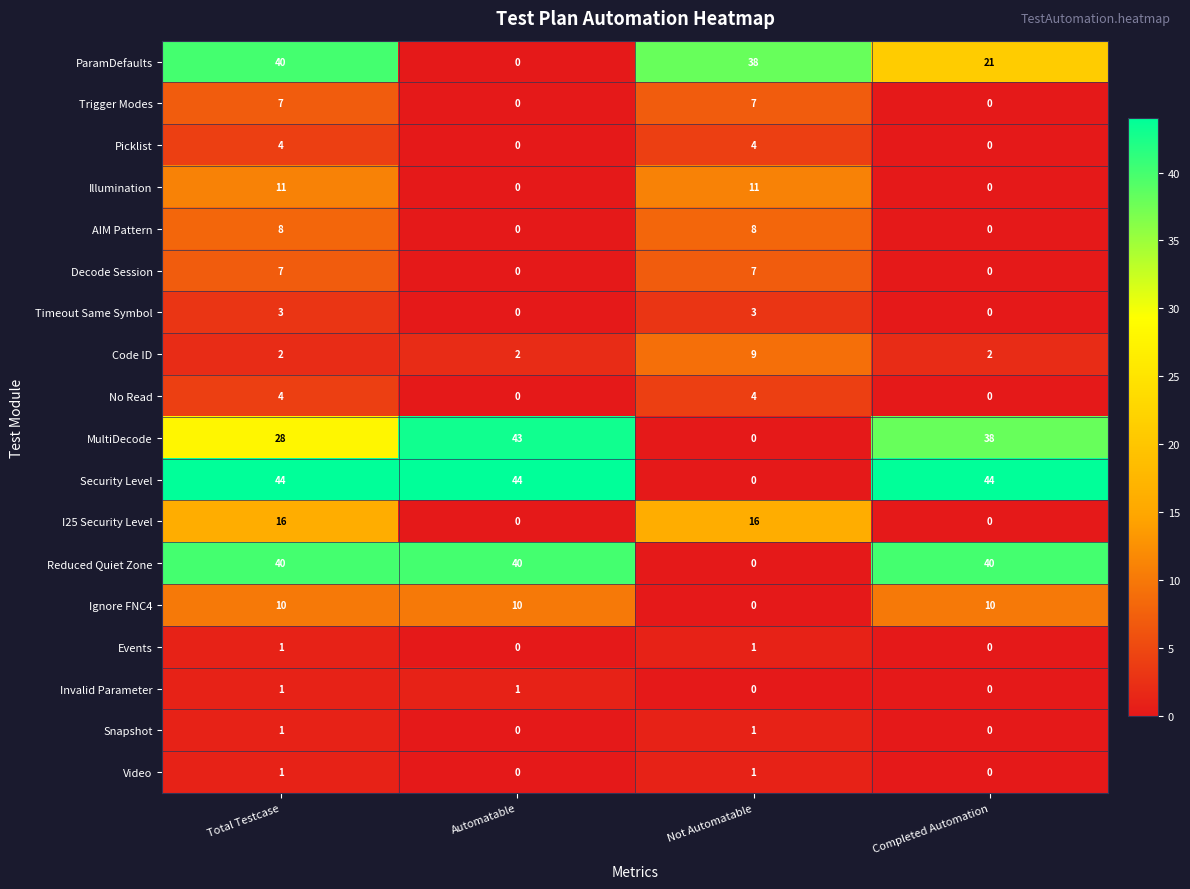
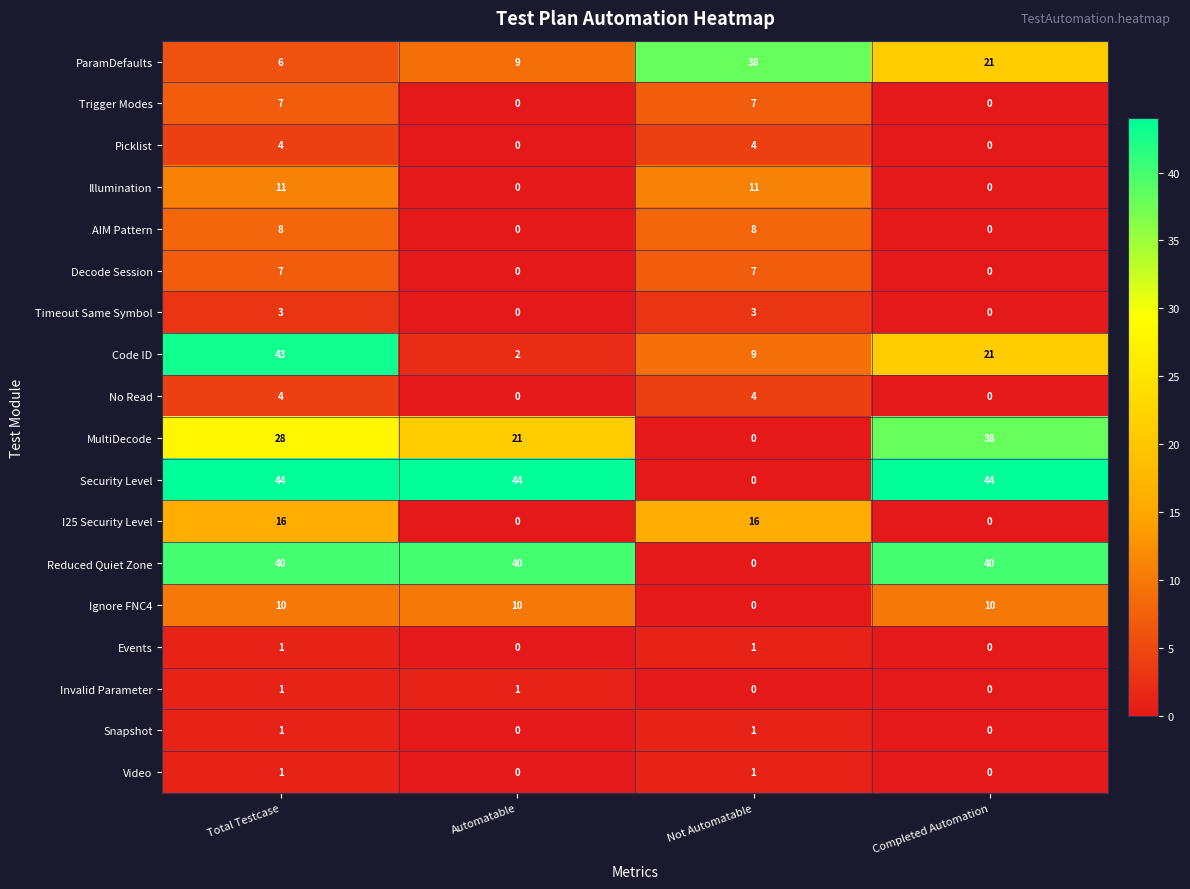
ParamDefaults, Total Testcase: 40 -> 6
ParamDefaults, Automatable: 0 -> 9
Code ID, Total Testcase: 2 -> 43
Code ID, Completed Automation: 2 -> 21
MultiDecode, Automatable: 43 -> 21
